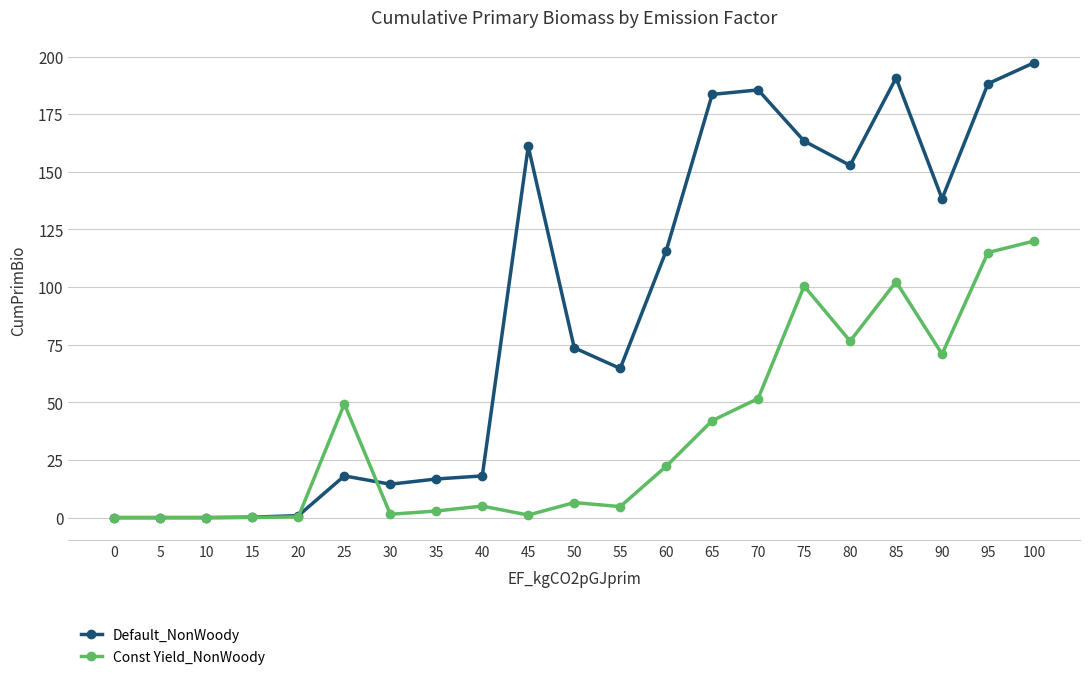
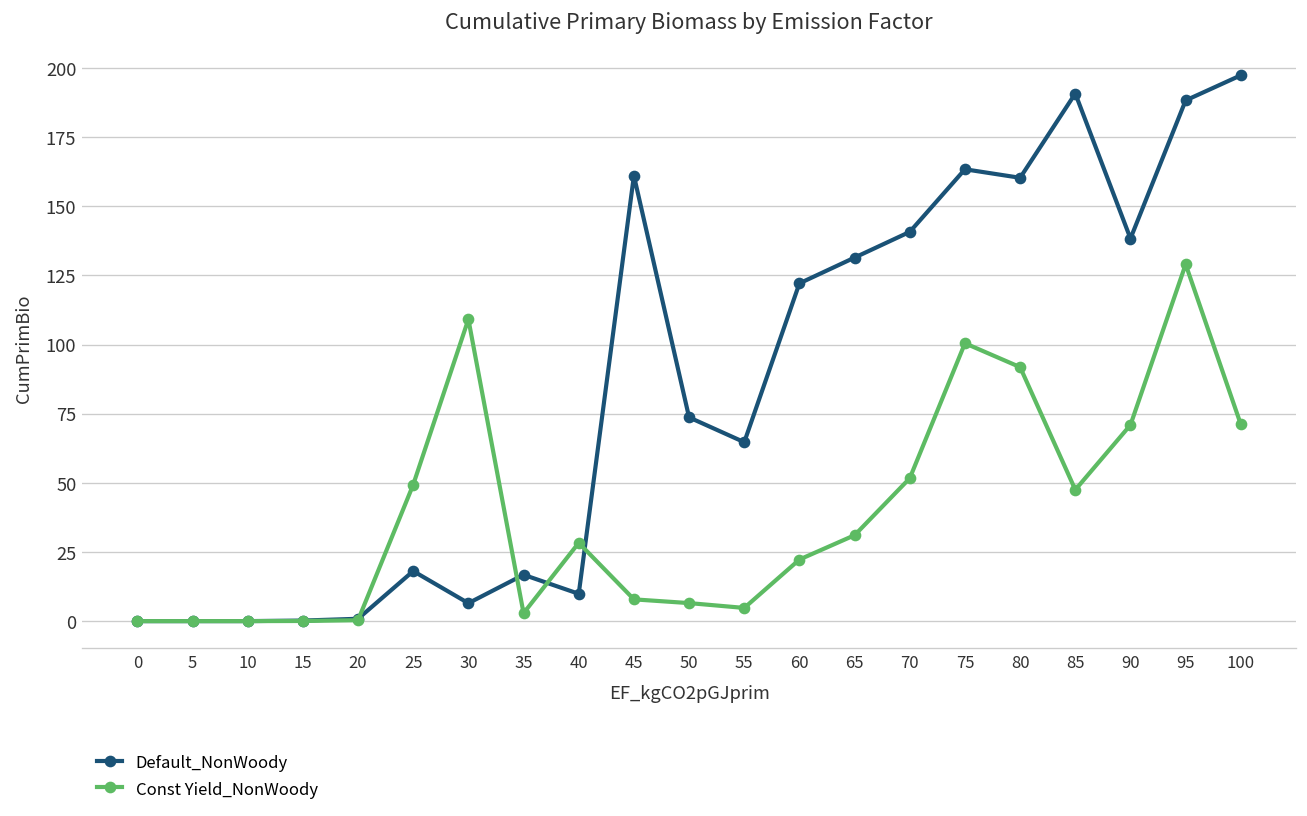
Default_NonWoody, 30: 14 -> 6
Const Yield_NonWoody, 30: 1 -> 109
Default_NonWoody, 40: 18 -> 10
Const Yield_NonWoody, 40: 5 -> 28
Const Yield_NonWoody, 45: 1 -> 8
Default_NonWoody, 60: 116 -> 122
Default_NonWoody, 65: 184 -> 131
Const Yield_NonWoody, 65: 42 -> 31
Default_NonWoody, 70: 186 -> 141
Default_NonWoody, 80: 153 -> 160
Const Yield_NonWoody, 80: 77 -> 92
Const Yield_NonWoody, 85: 102 -> 47
Const Yield_NonWoody, 95: 115 -> 129
Const Yield_NonWoody, 100: 120 -> 71
